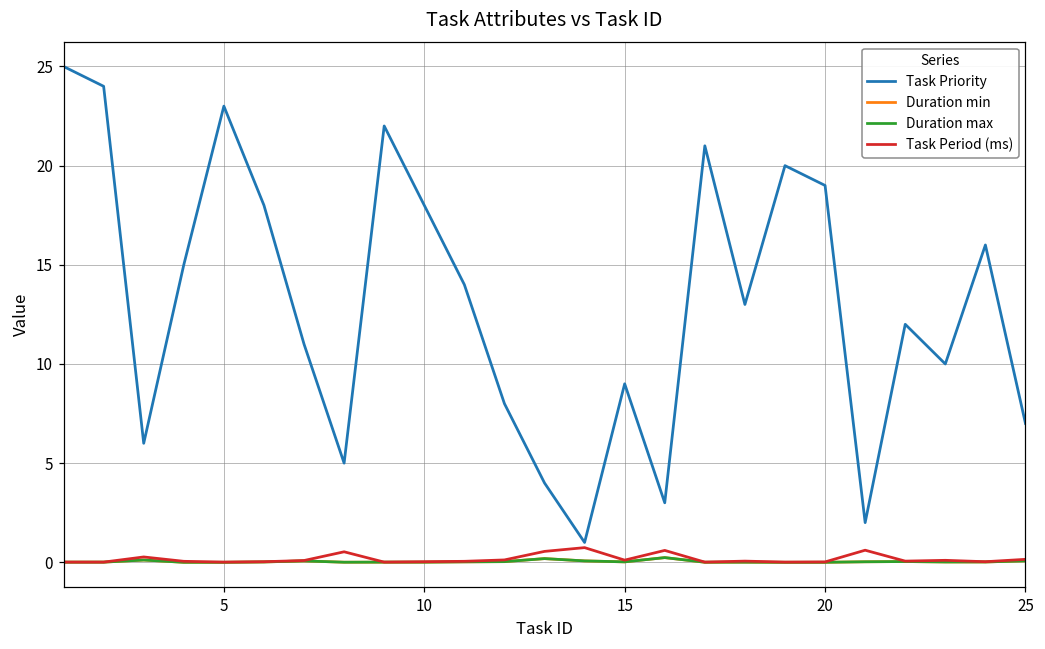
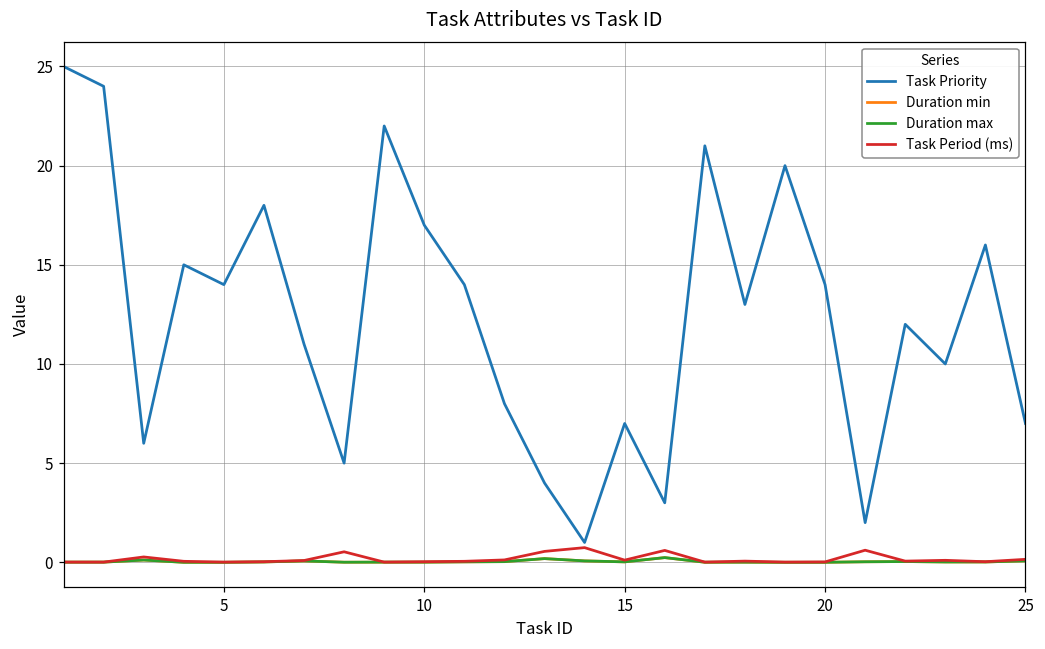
Task Priority, 5: 23 -> 14
Task Priority, 10: 18 -> 17
Task Priority, 15: 9 -> 7
Task Priority, 20: 19 -> 14
